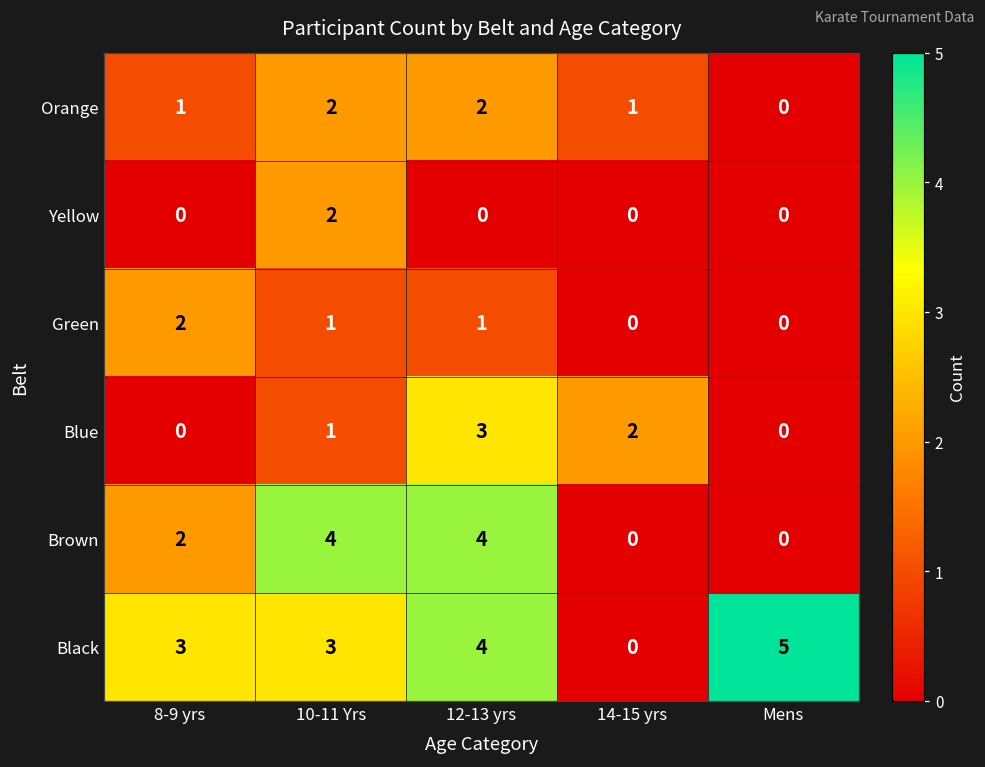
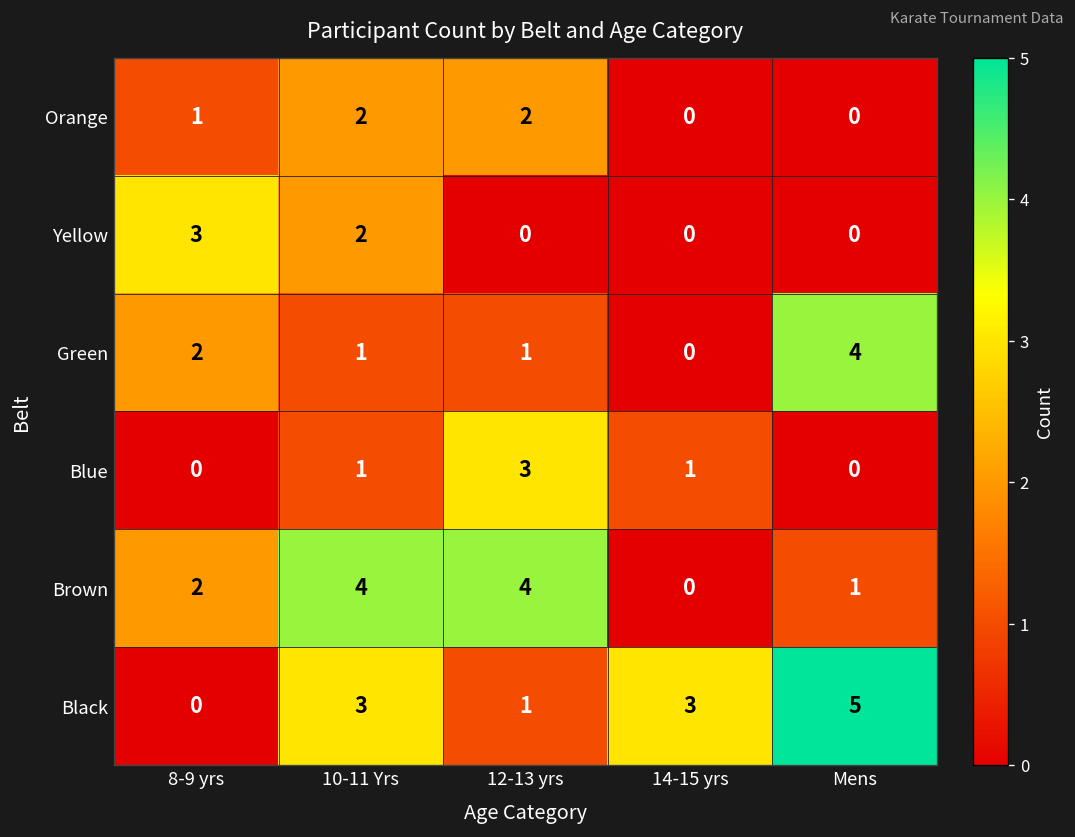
Orange, 14-15 yrs: 1 -> 0
Yellow, 8-9 yrs: 0 -> 3
Green, Mens: 0 -> 4
Blue, 14-15 yrs: 2 -> 1
Brown, Mens: 0 -> 1
Black, 8-9 yrs: 3 -> 0
Black, 12-13 yrs: 4 -> 1
Black, 14-15 yrs: 0 -> 3
